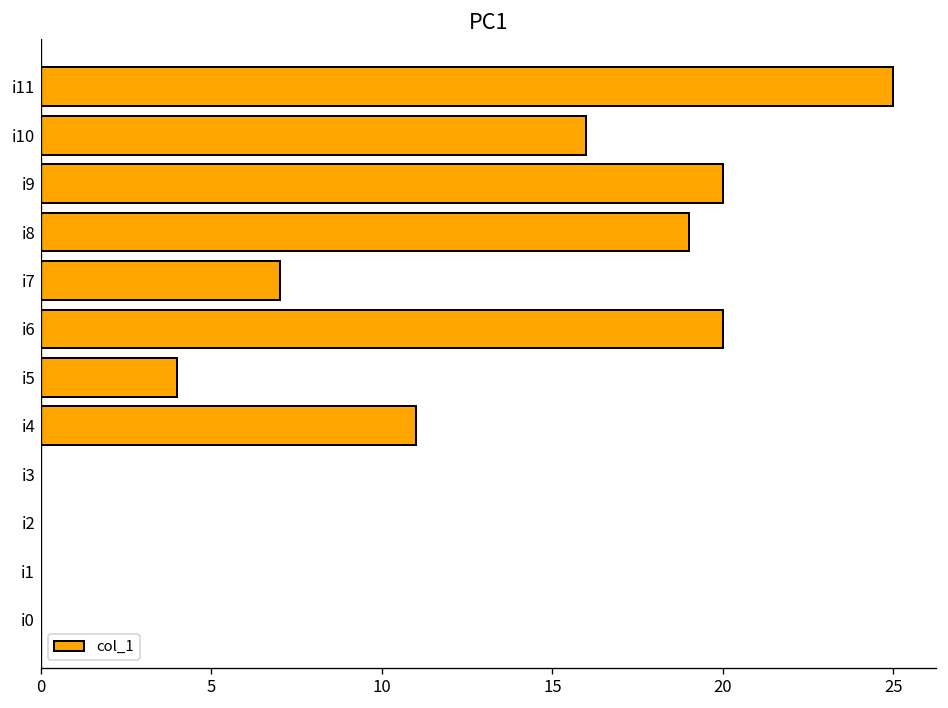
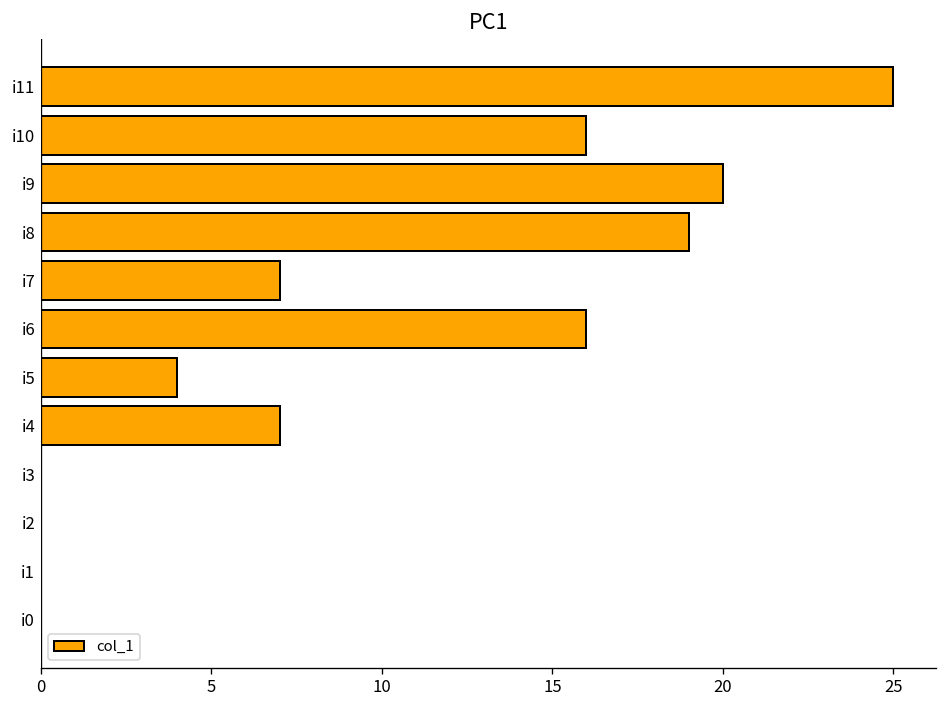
i6: 20 -> 16
i4: 11 -> 7
